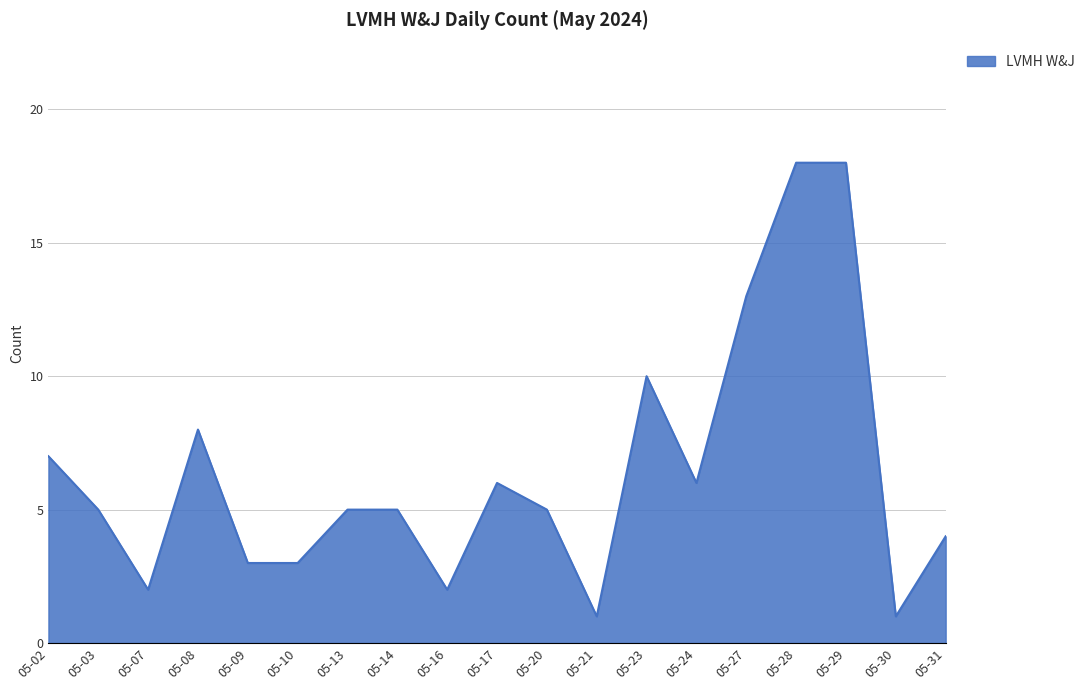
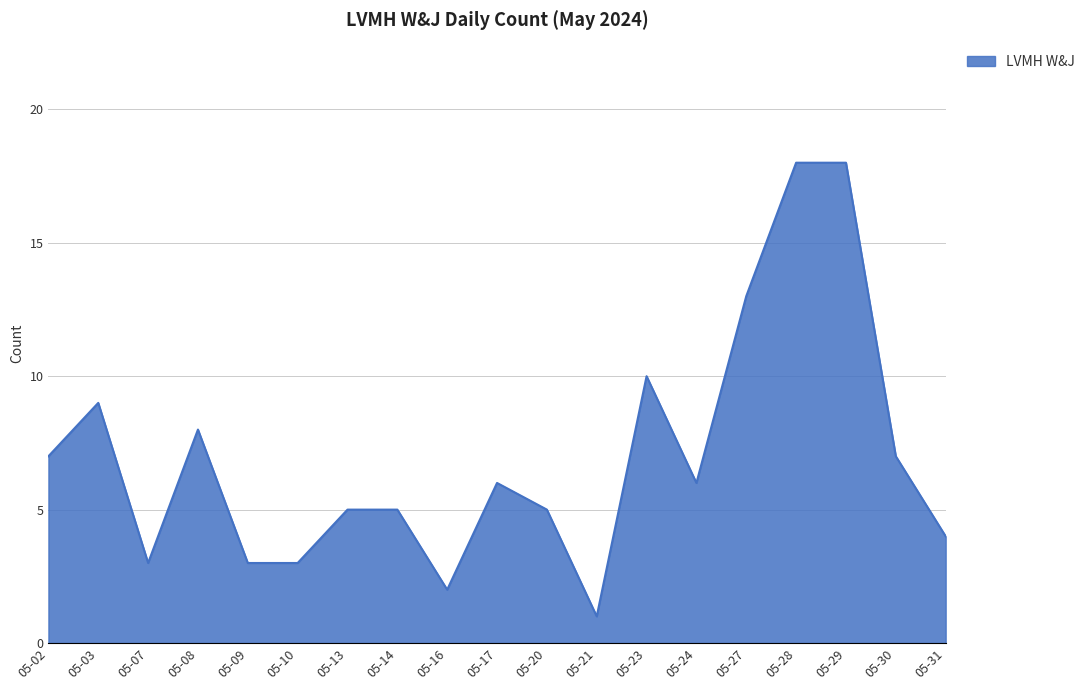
05-03: 5 -> 9
05-07: 2 -> 3
05-30: 1 -> 7
